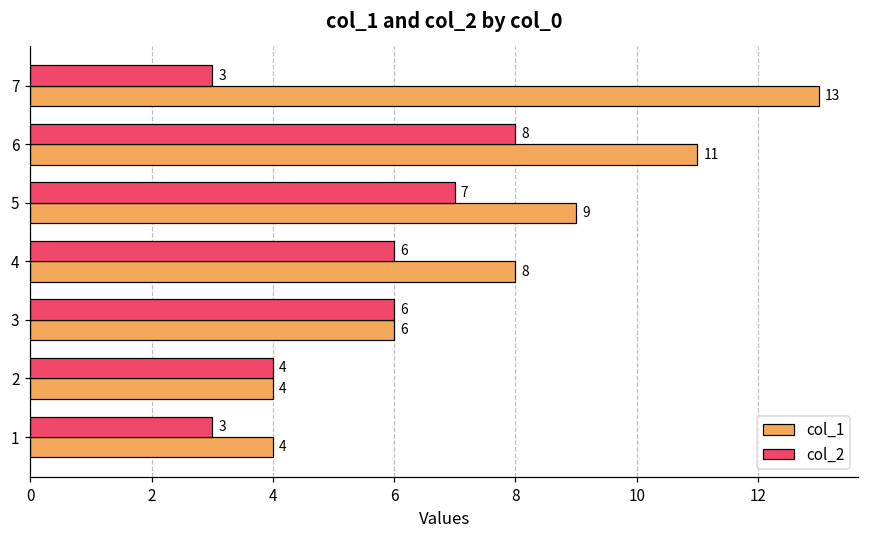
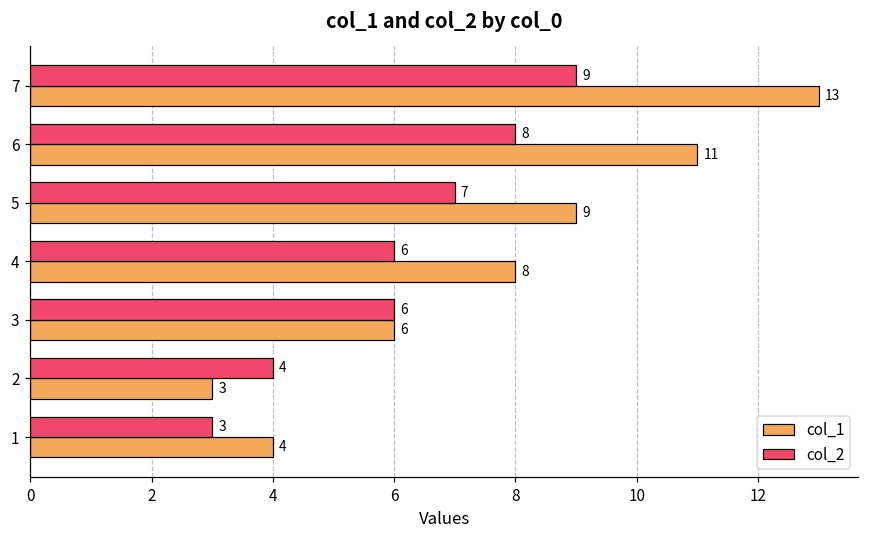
col_2, 7: 3 -> 9
col_1, 2: 4 -> 3
